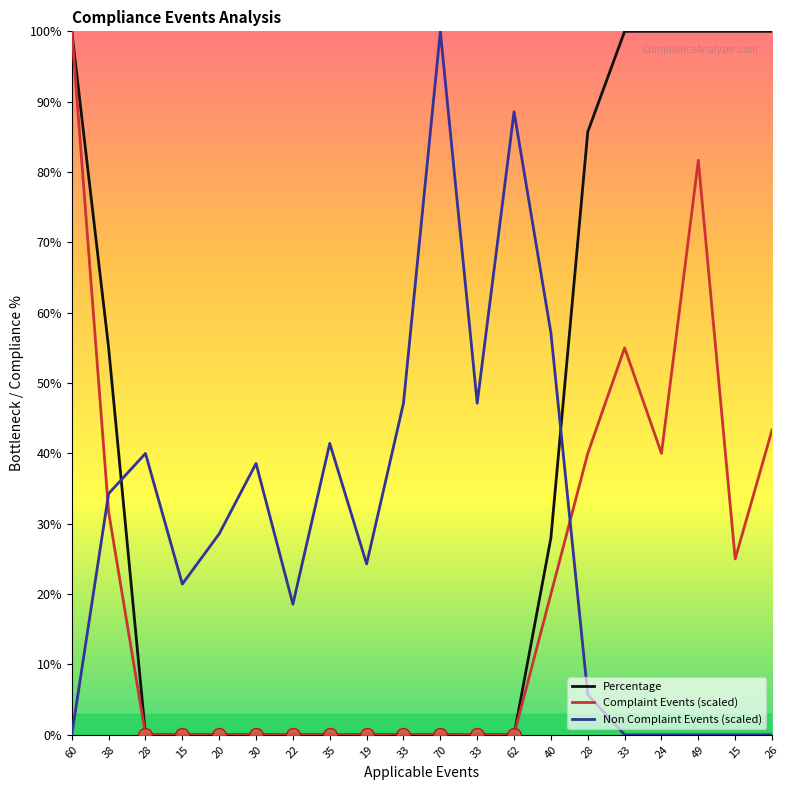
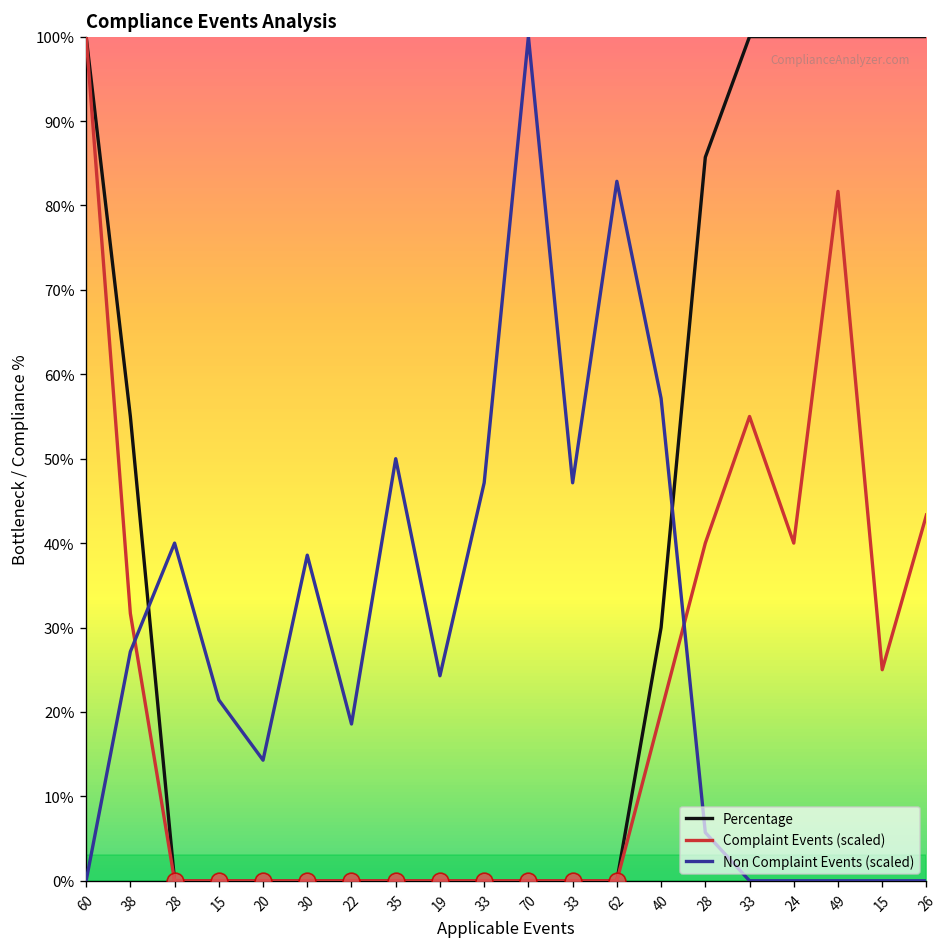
Non Complaint Events (scaled), 38: 34% -> 27%
Non Complaint Events (scaled), 20: 29% -> 14%
Non Complaint Events (scaled), 35: 41% -> 50%
Non Complaint Events (scaled), 62: 89% -> 83%
Percentage, 40: 28% -> 30%
